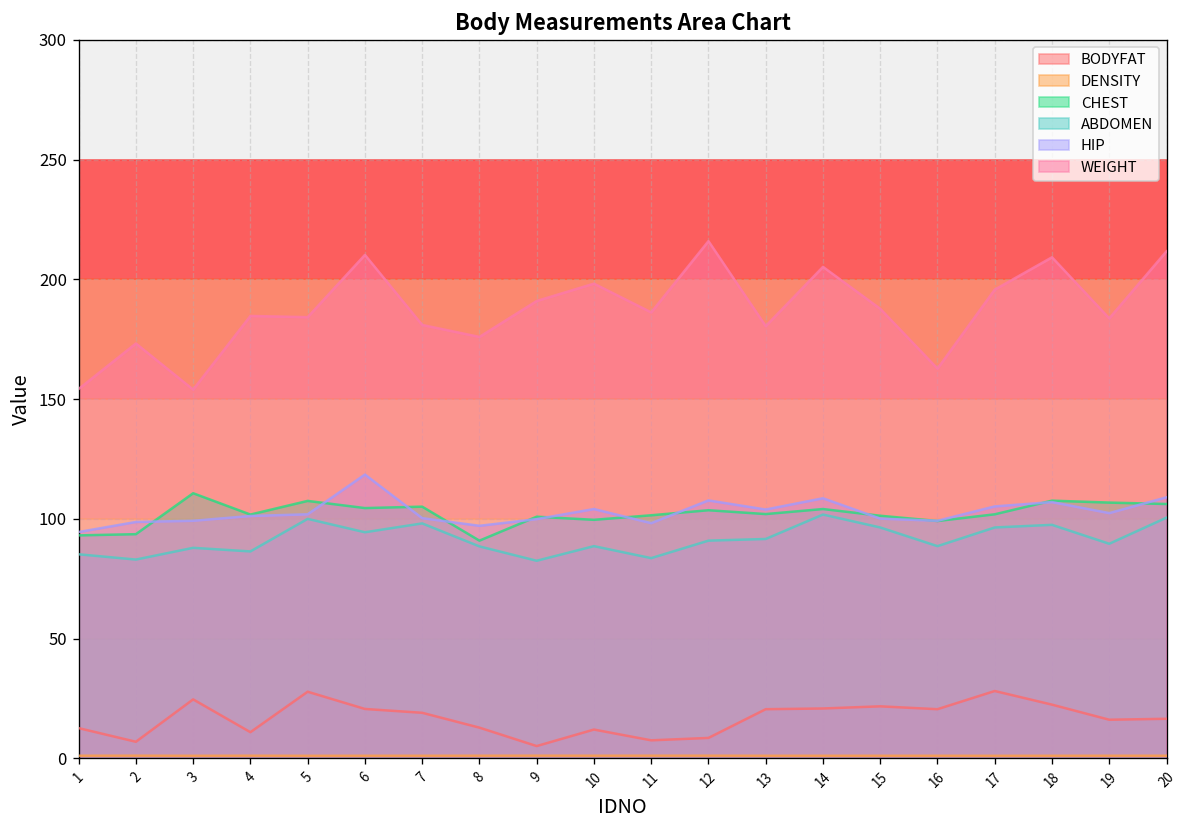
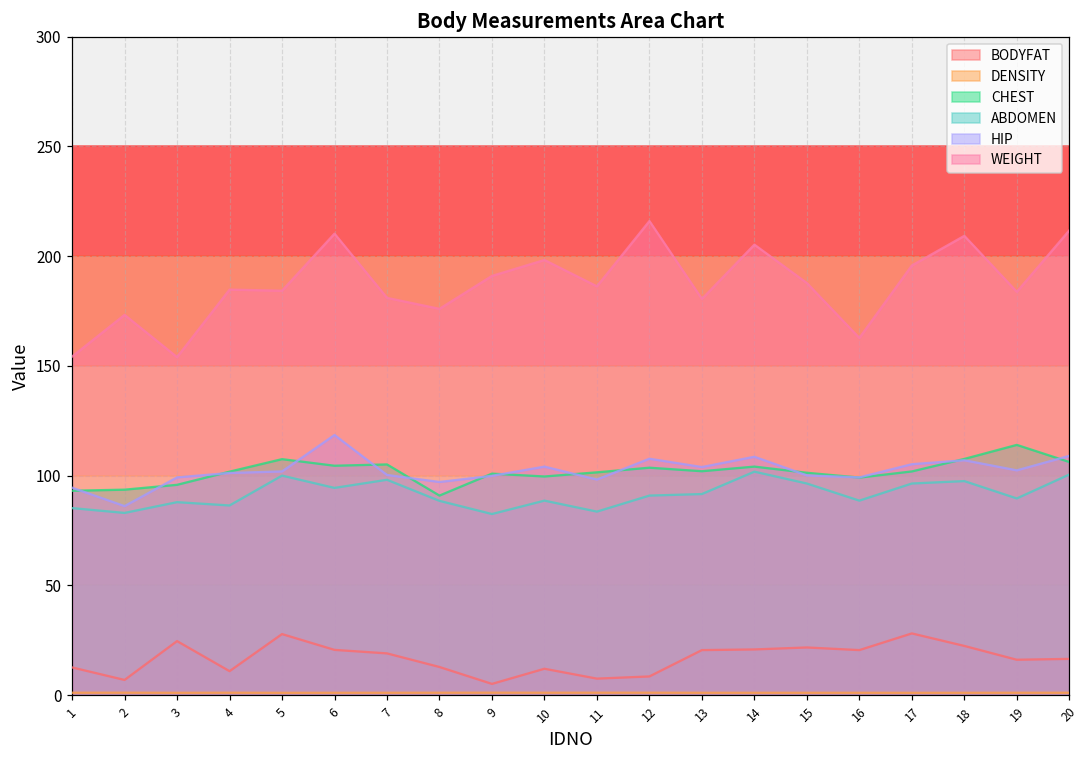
HIP, 2: 99 -> 86
CHEST, 3: 111 -> 96
CHEST, 19: 107 -> 114
